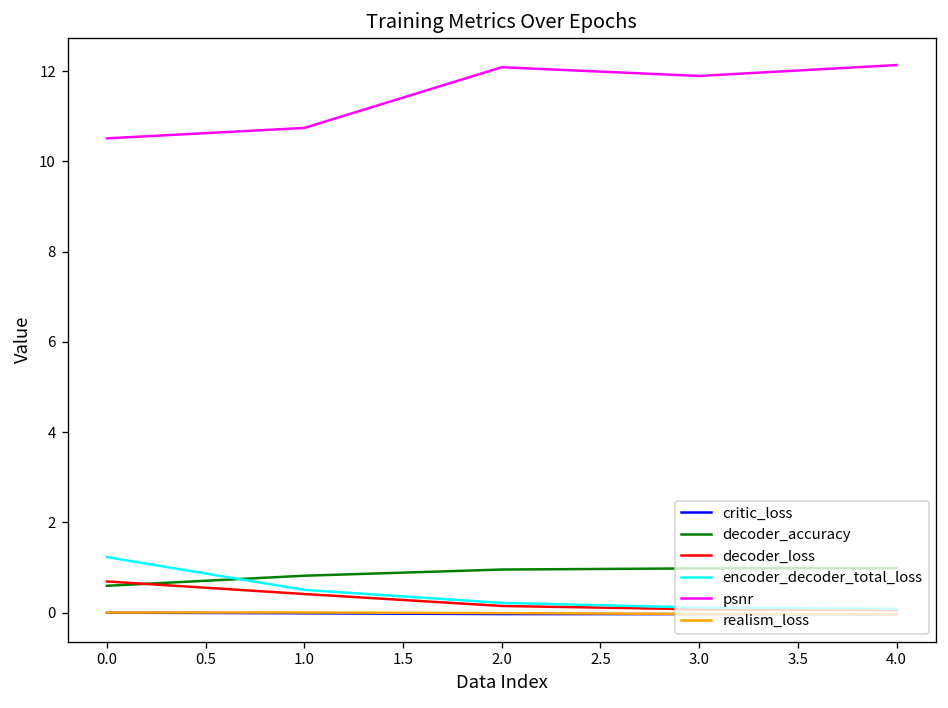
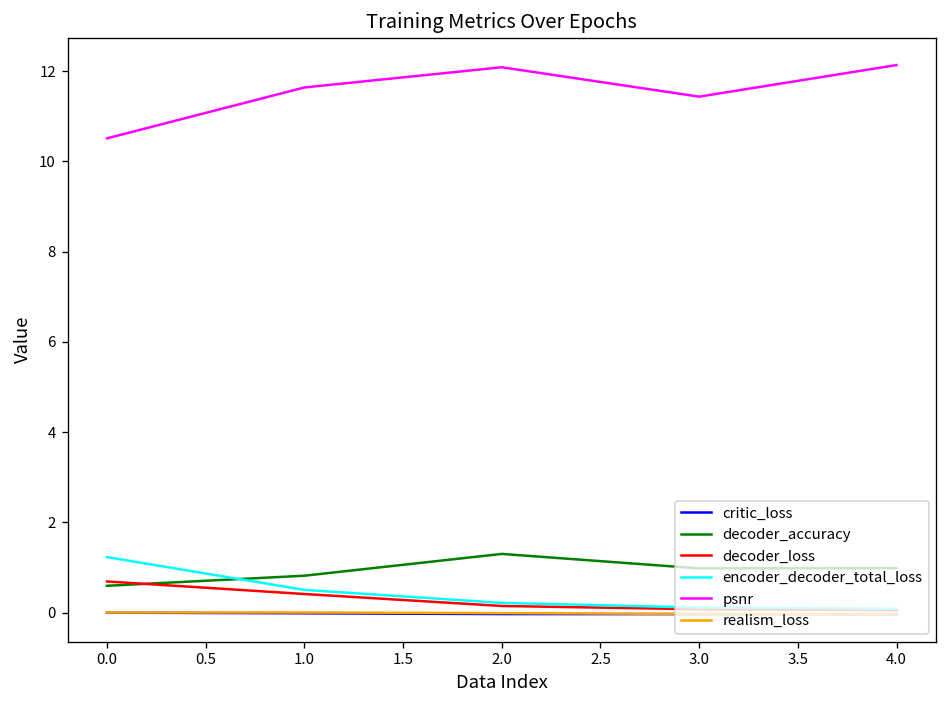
psnr, 1.0: 10.7 -> 11.6
decoder_accuracy, 2.0: 1.0 -> 1.3
psnr, 3.0: 11.9 -> 11.4
